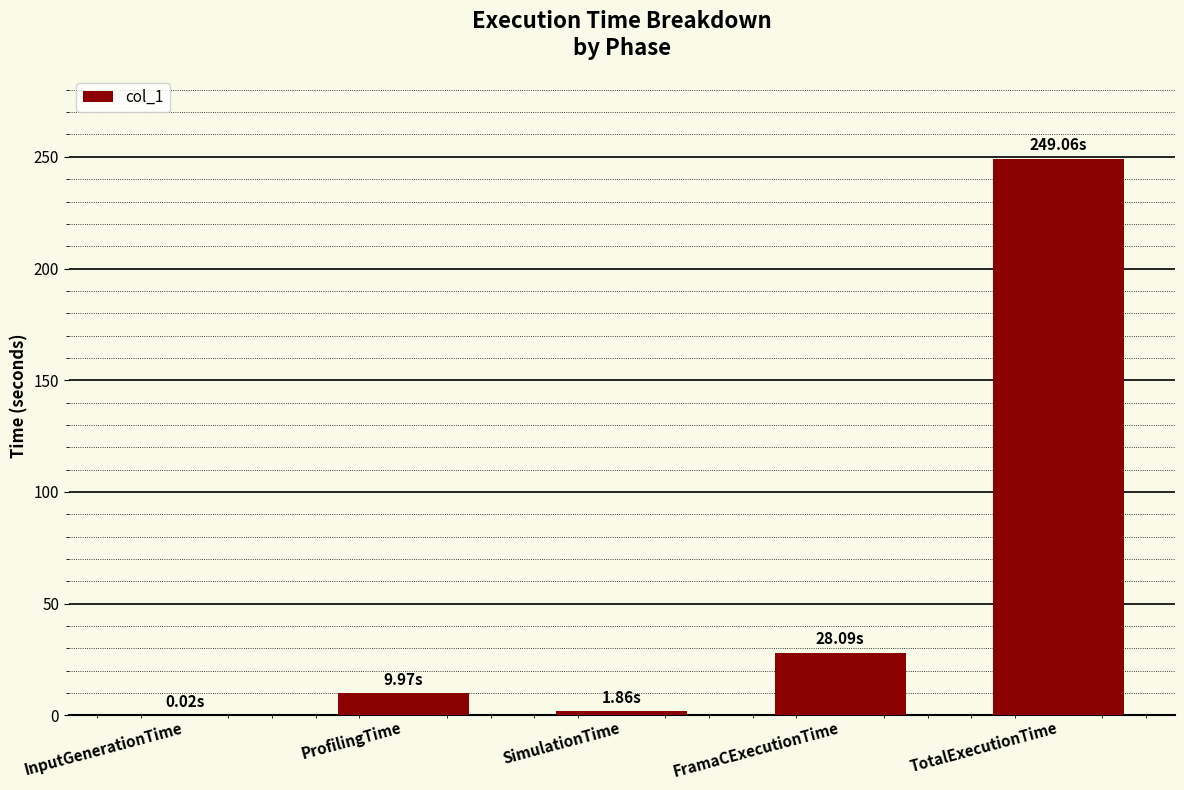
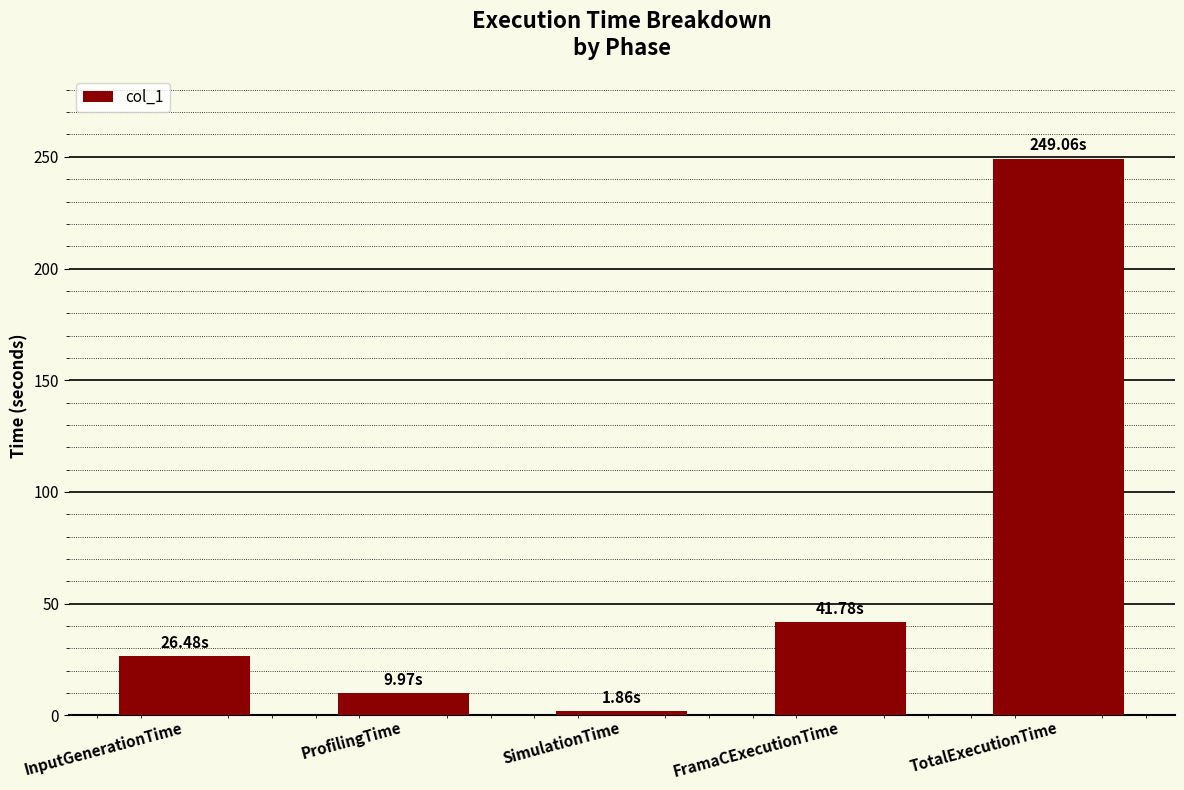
InputGenerationTime: 0.02s -> 26.48s
FramaCExecutionTime: 28.09s -> 41.78s
